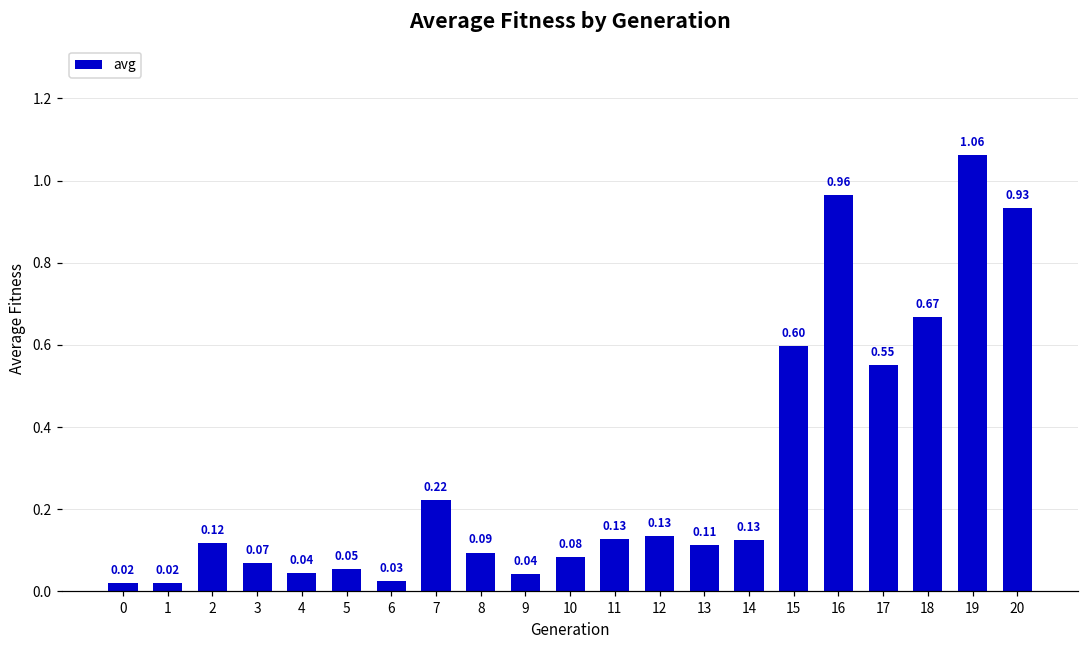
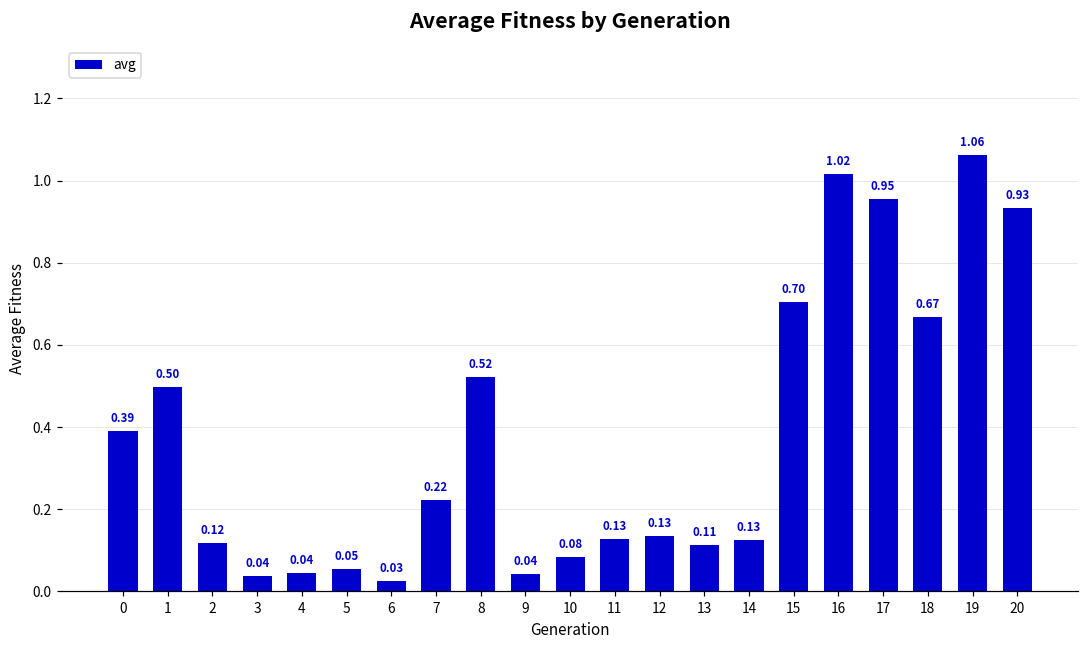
0: 0.02 -> 0.39
1: 0.02 -> 0.50
3: 0.07 -> 0.04
8: 0.09 -> 0.52
15: 0.60 -> 0.70
16: 0.96 -> 1.02
17: 0.55 -> 0.95
